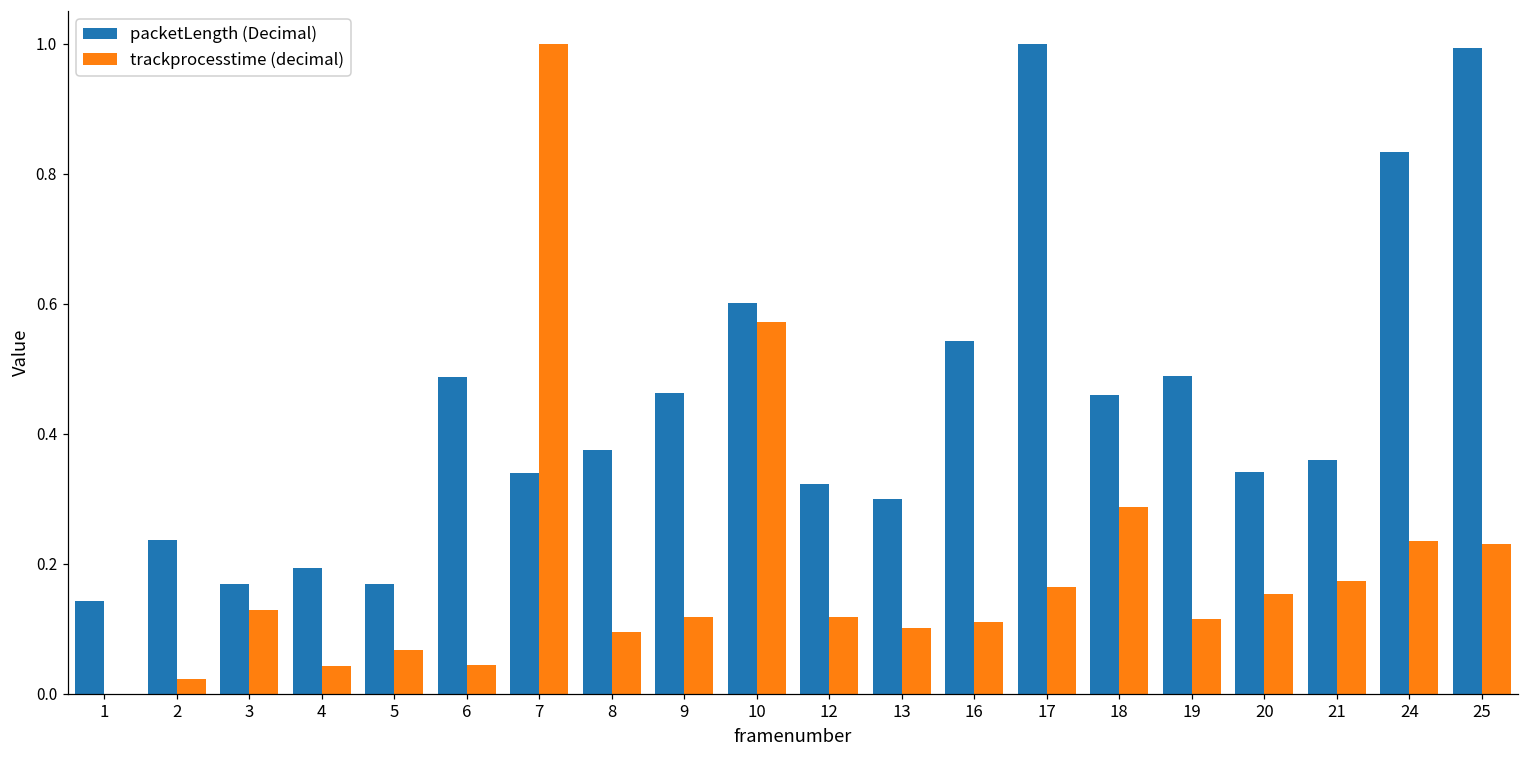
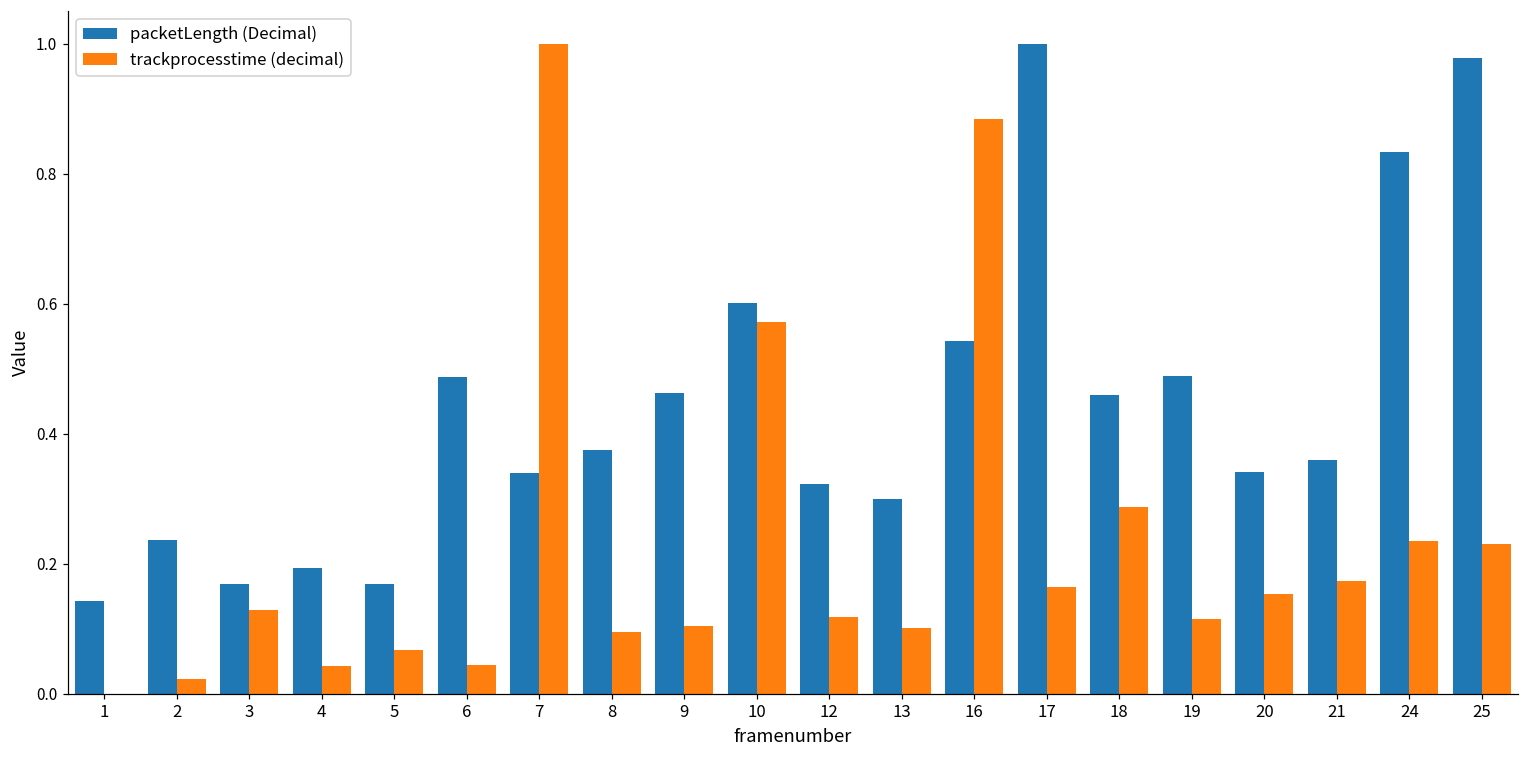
trackprocesstime (decimal), 9: 0.12 -> 0.10
trackprocesstime (decimal), 16: 0.11 -> 0.88
packetLength (Decimal), 25: 0.99 -> 0.98
